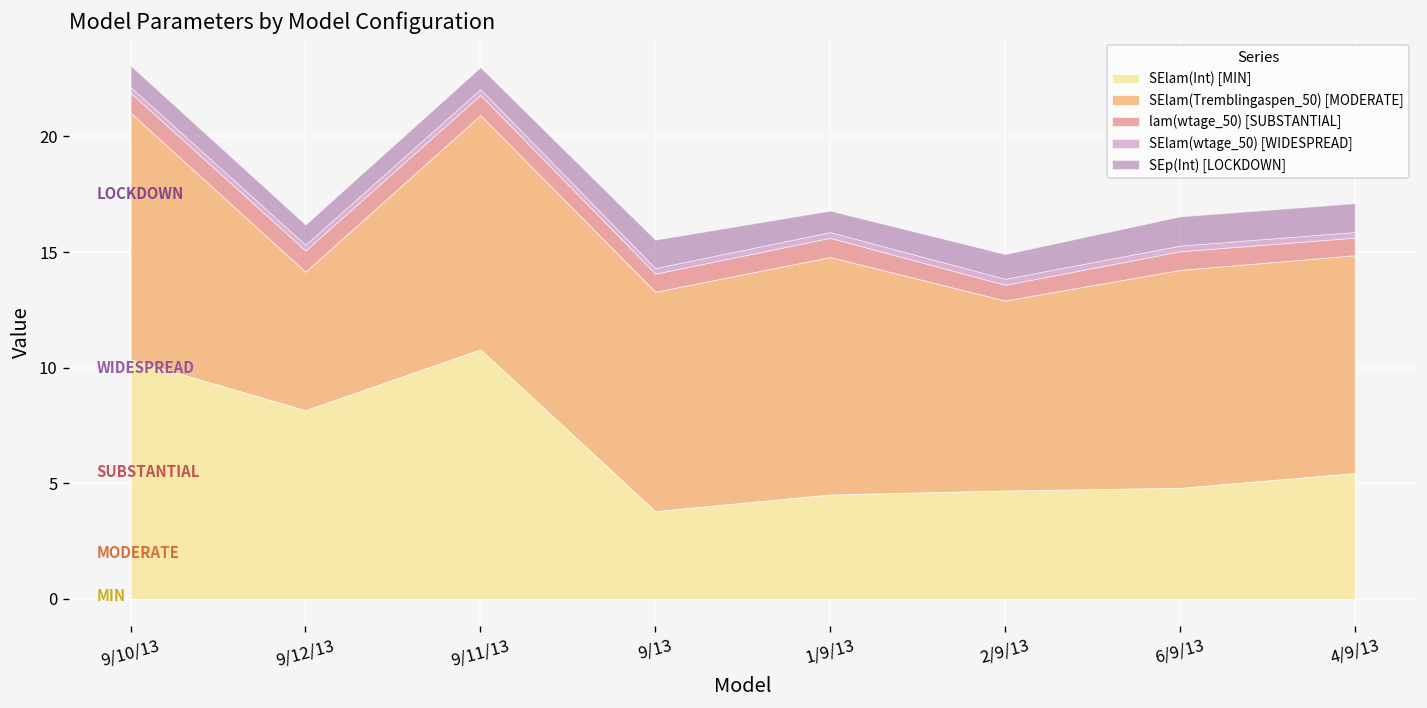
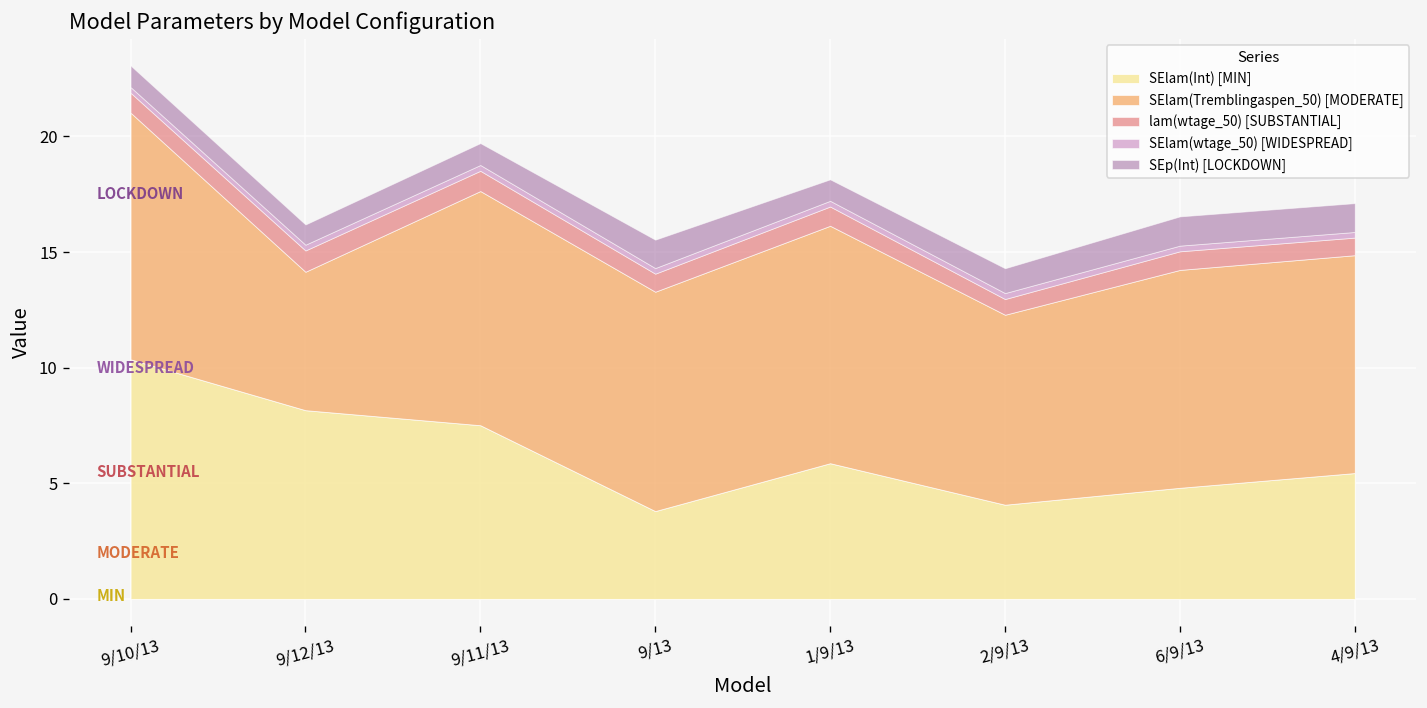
SElam(Int) [MIN], 9/11/13: 10.8 -> 7.5
SElam(Int) [MIN], 1/9/13: 4.5 -> 5.9
SElam(Int) [MIN], 2/9/13: 4.7 -> 4.1
